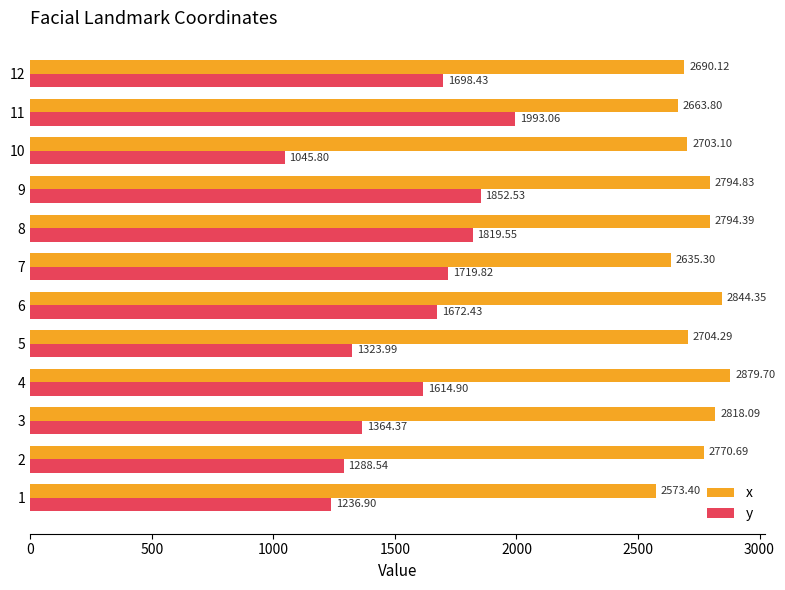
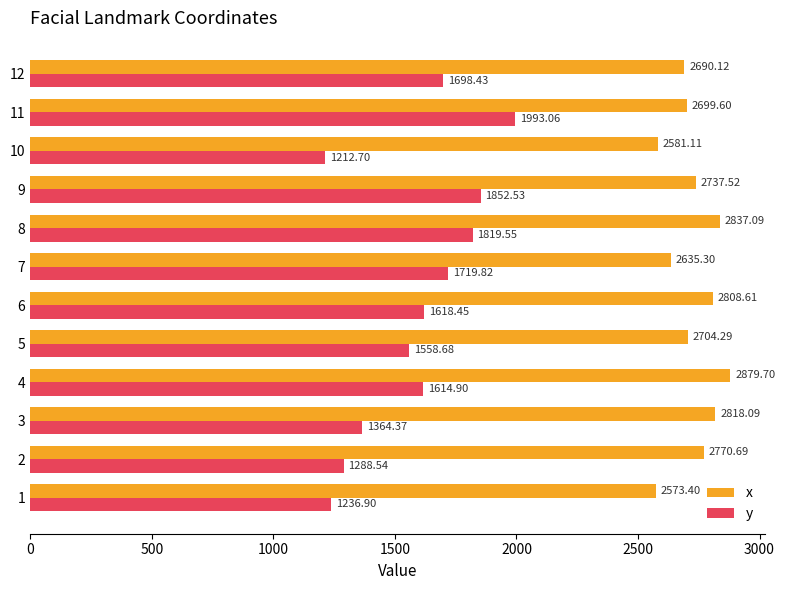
x, 11: 2663.80 -> 2699.60
x, 10: 2703.10 -> 2581.11
y, 10: 1045.80 -> 1212.70
x, 9: 2794.83 -> 2737.52
x, 8: 2794.39 -> 2837.09
x, 6: 2844.35 -> 2808.61
y, 6: 1672.43 -> 1618.45
y, 5: 1323.99 -> 1558.68
